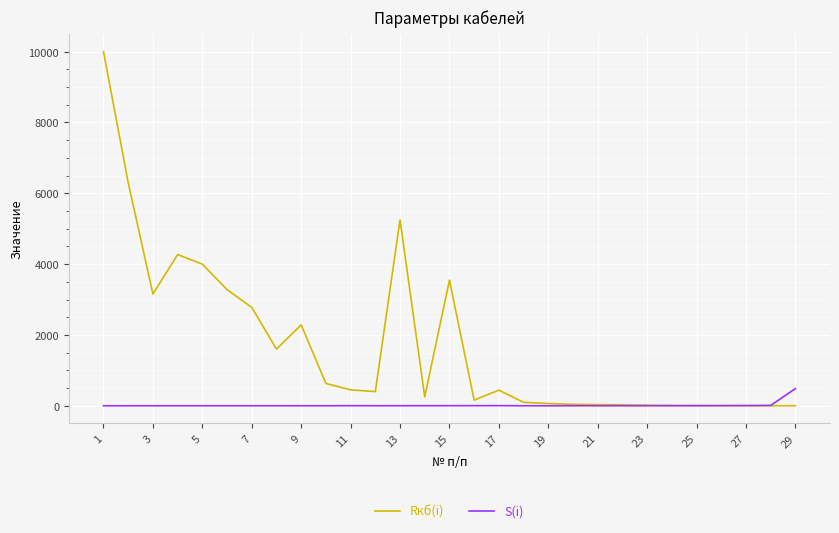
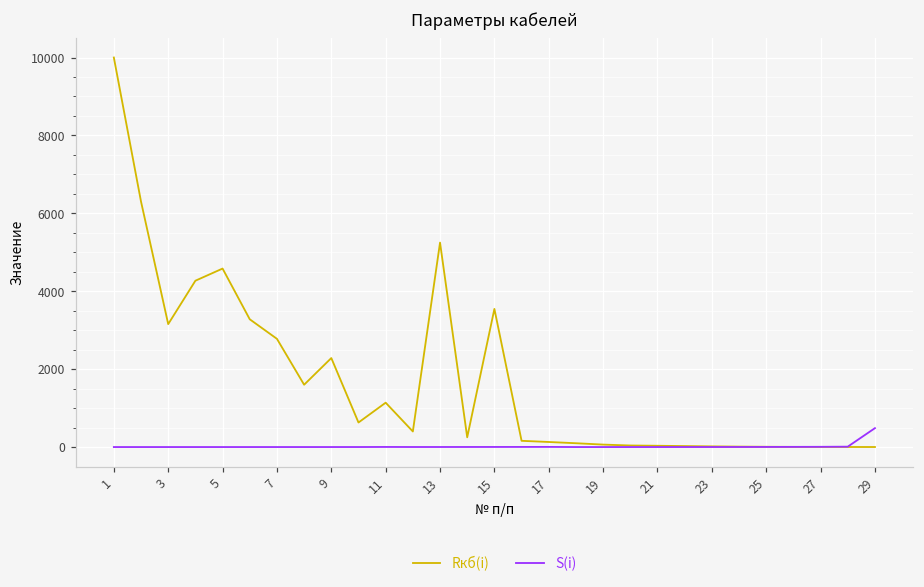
Rкб(i), 5: 4000 -> 4600
Rкб(i), 11: 500 -> 1100
Rкб(i), 17: 400 -> 100
